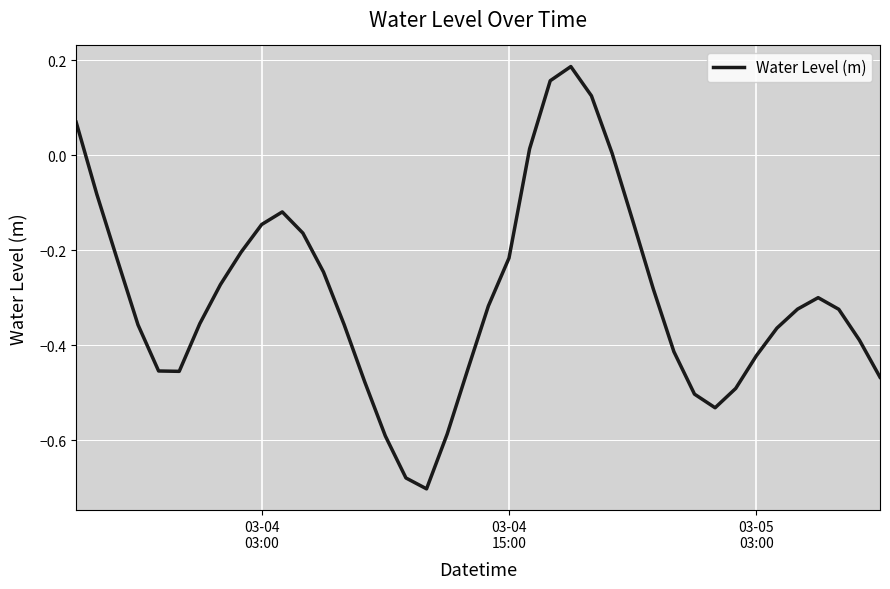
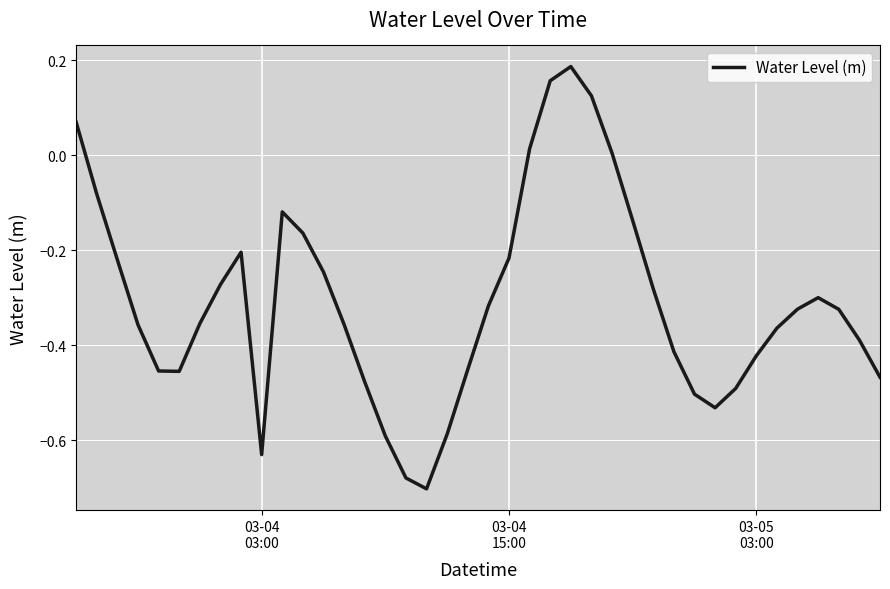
03-04 03:00: -0.15 -> -0.63
